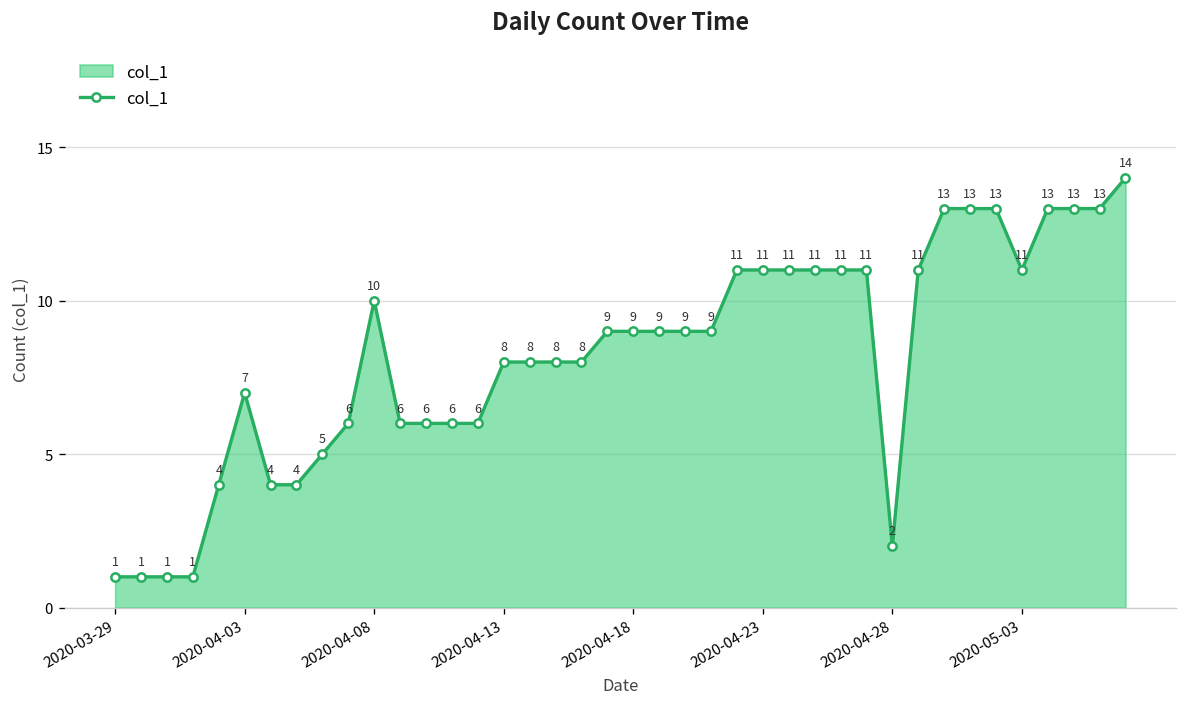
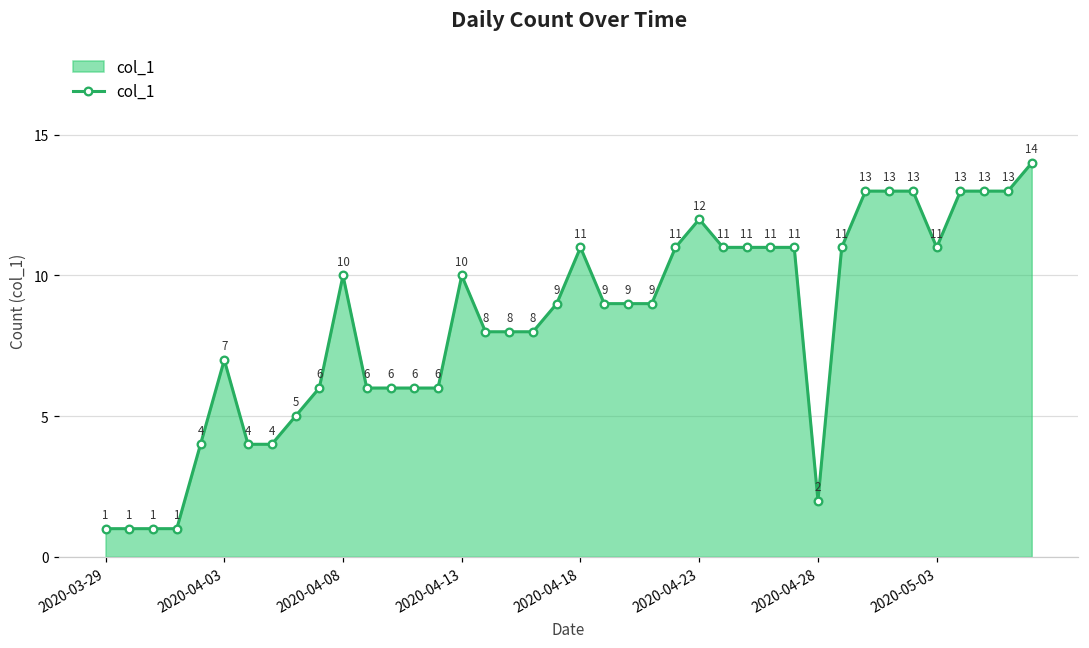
2020-04-13: 8 -> 10
2020-04-18: 9 -> 11
2020-04-23: 11 -> 12
